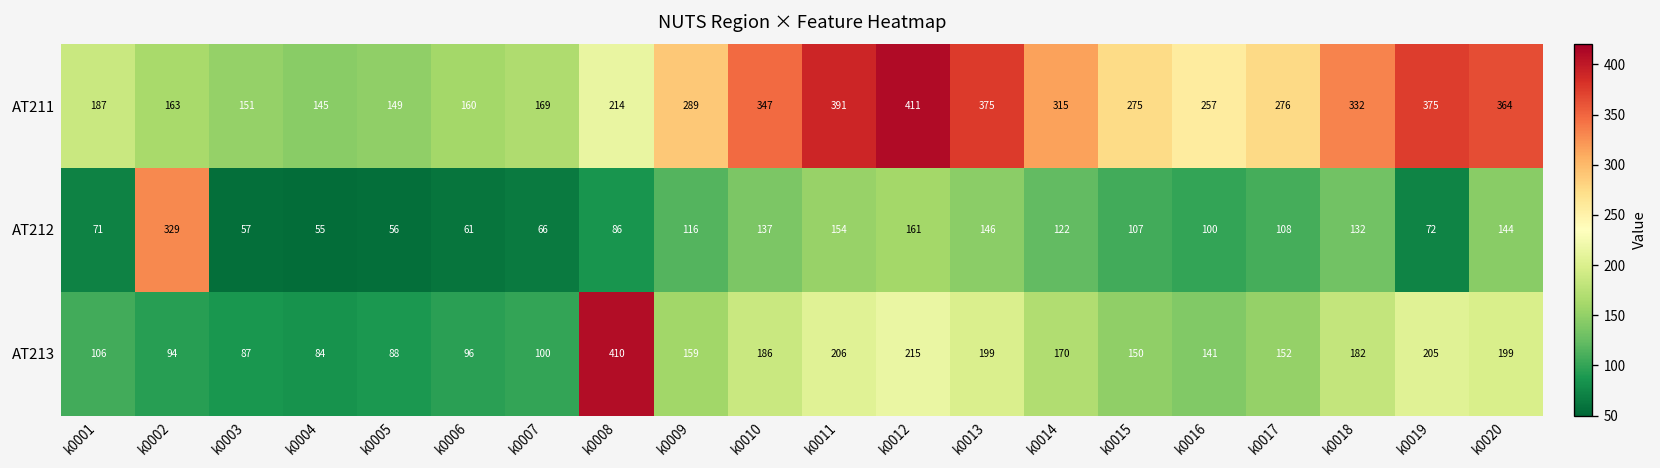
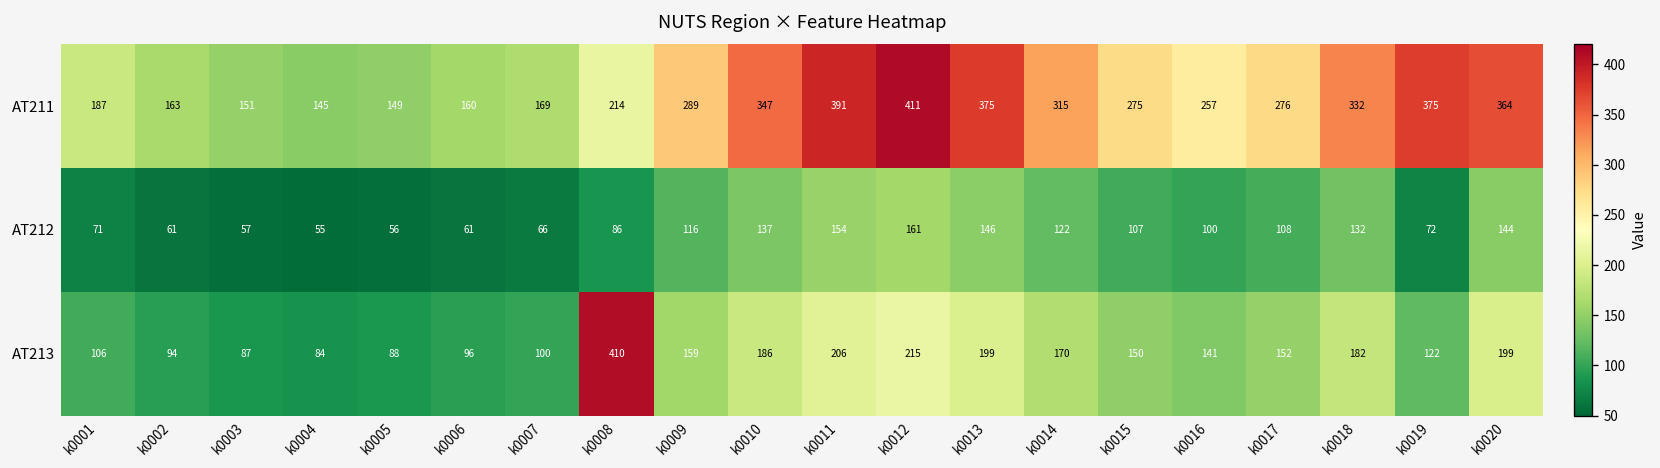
AT212, k0002: 329 -> 61
AT213, k0019: 205 -> 122
